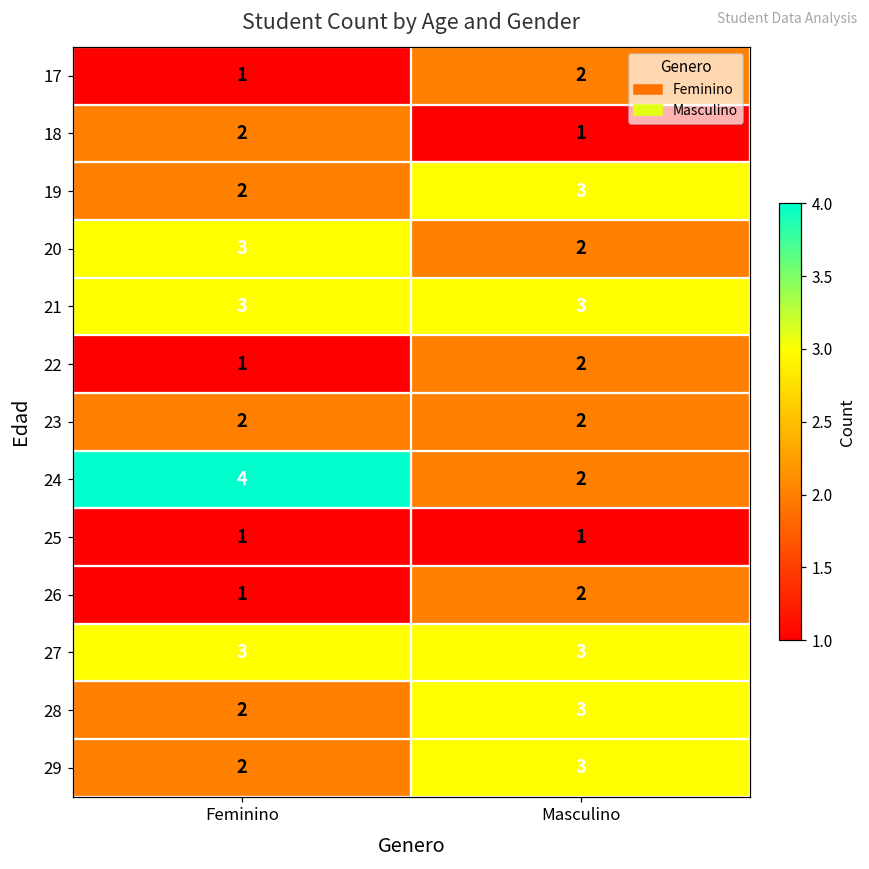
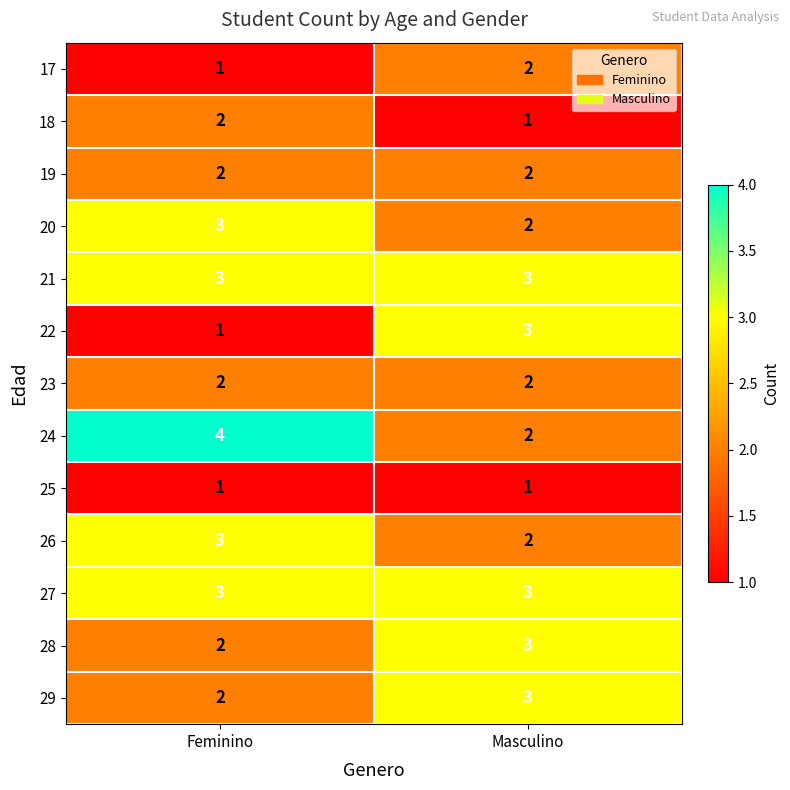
19, Masculino: 3 -> 2
22, Masculino: 2 -> 3
26, Feminino: 1 -> 3
